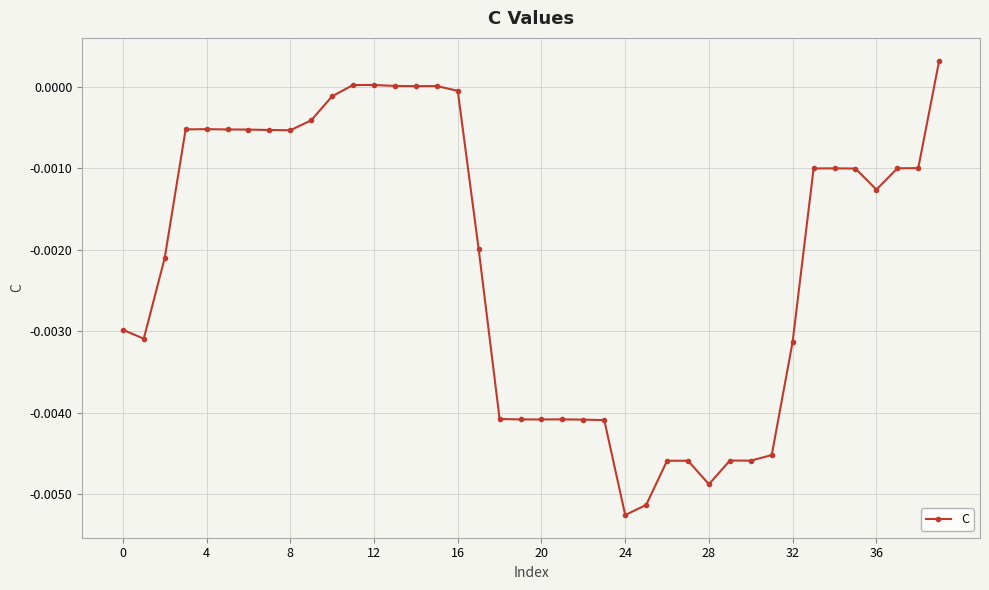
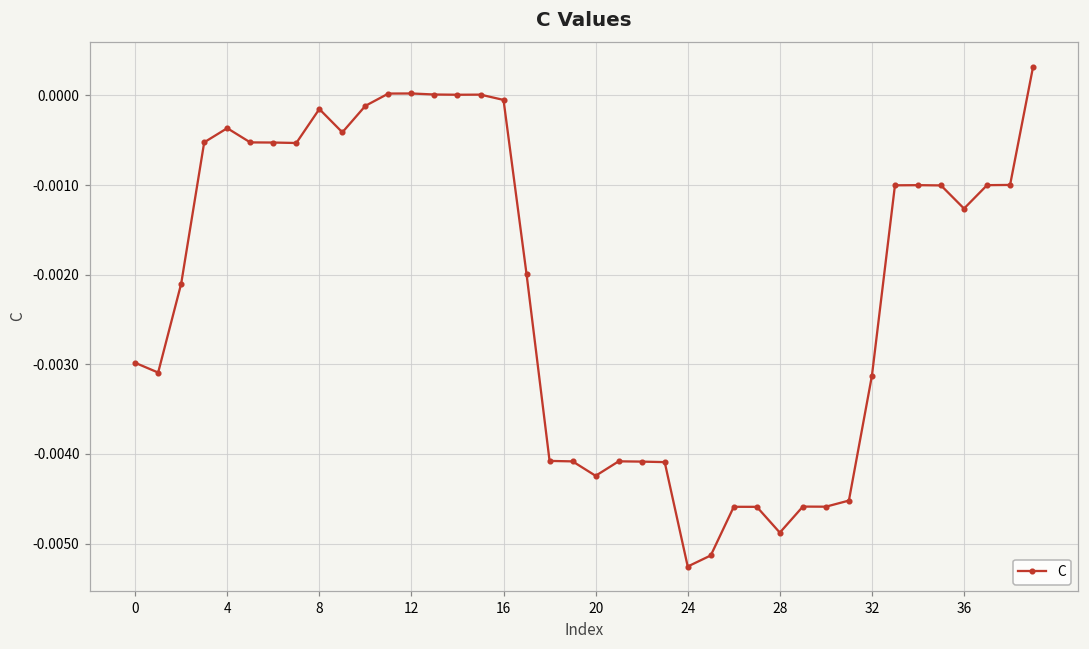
4: -0.0005 -> -0.0004
8: -0.0005 -> -0.0002
20: -0.0041 -> -0.0042
